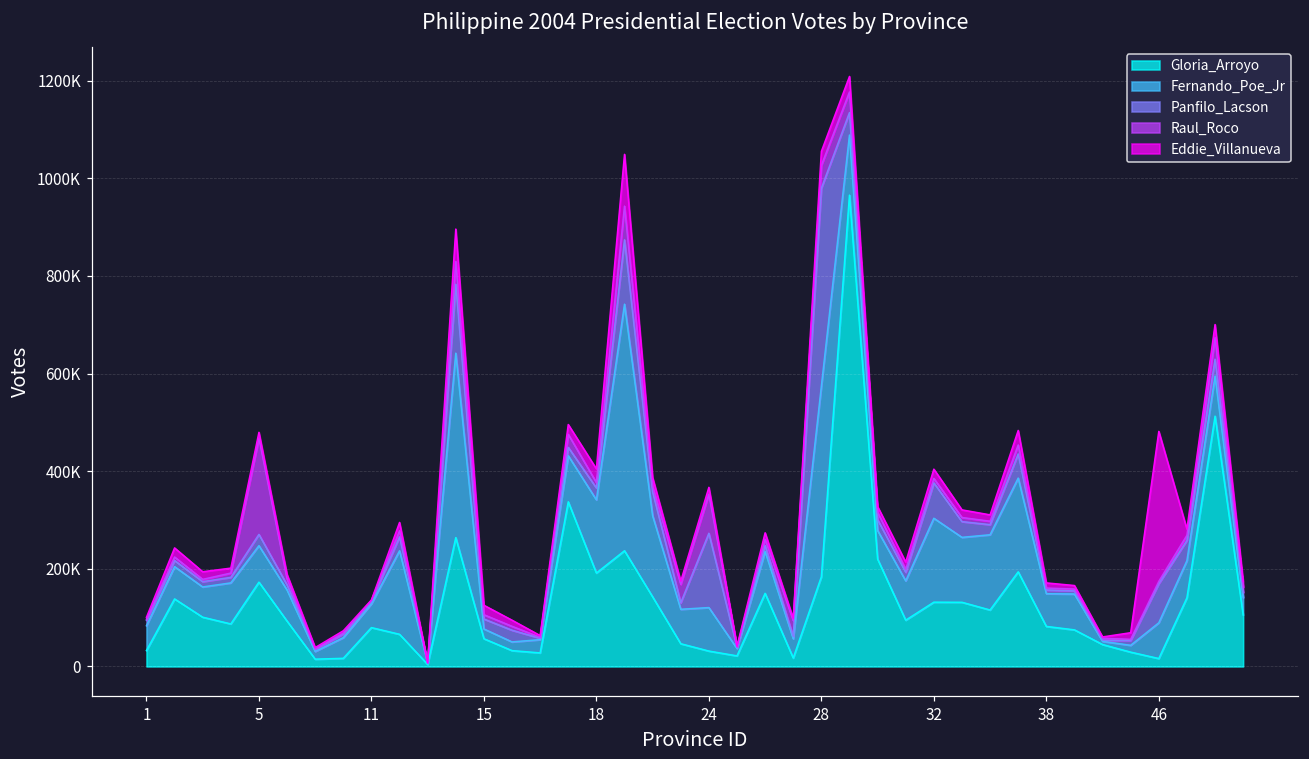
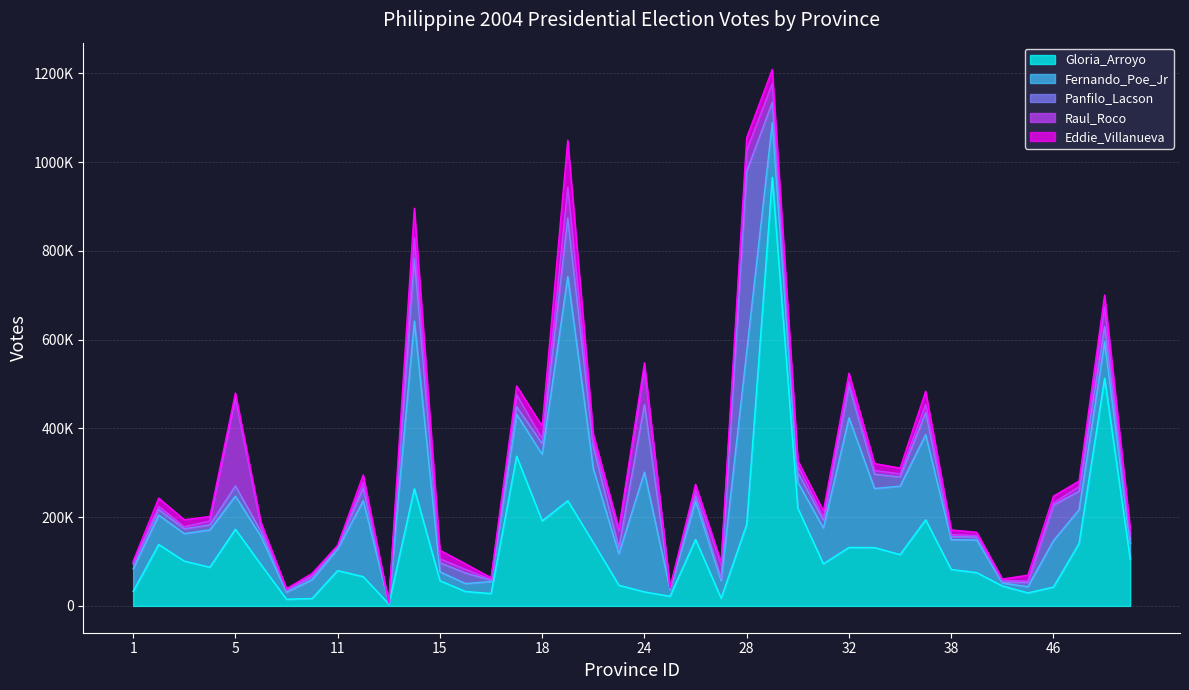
Fernando_Poe_Jr, 24: 90000 -> 270000
Fernando_Poe_Jr, 32: 170000 -> 290000
Gloria_Arroyo, 46: 20000 -> 40000
Fernando_Poe_Jr, 46: 70000 -> 100000
Eddie_Villanueva, 46: 310000 -> 20000
